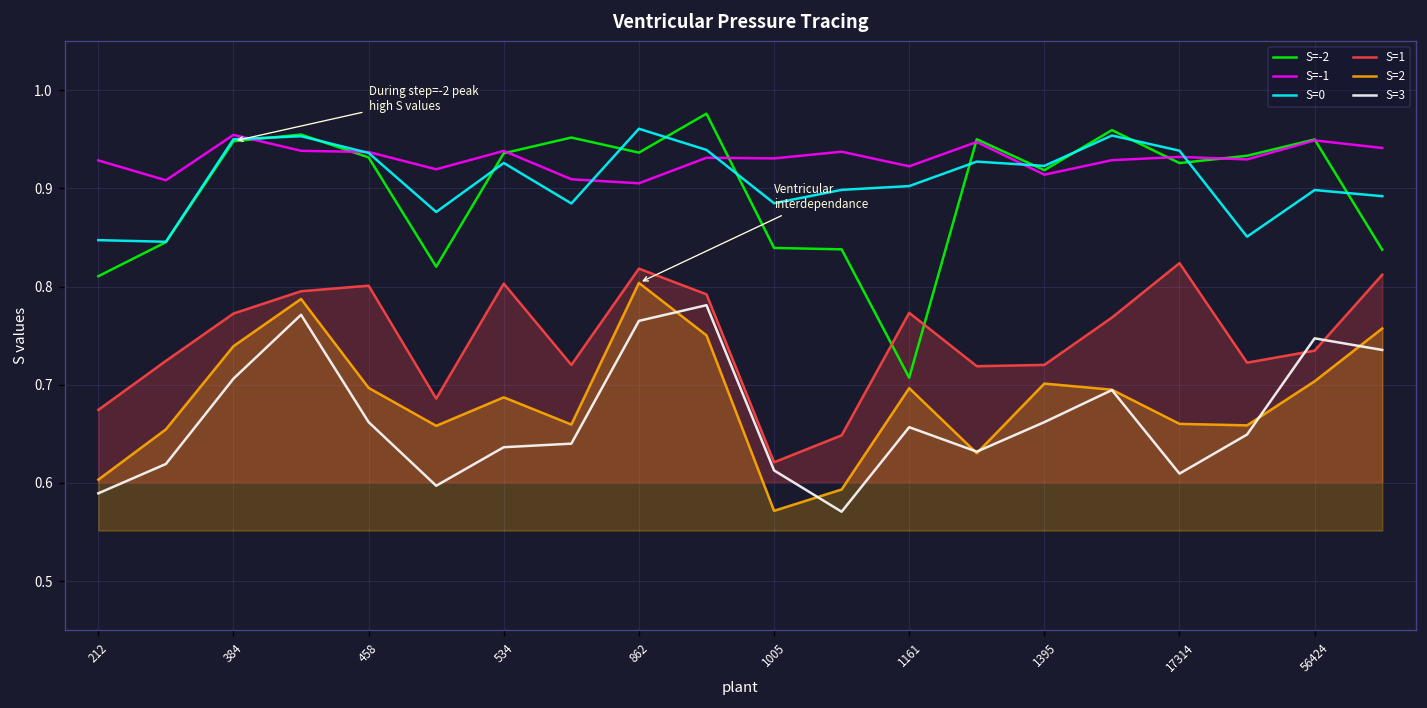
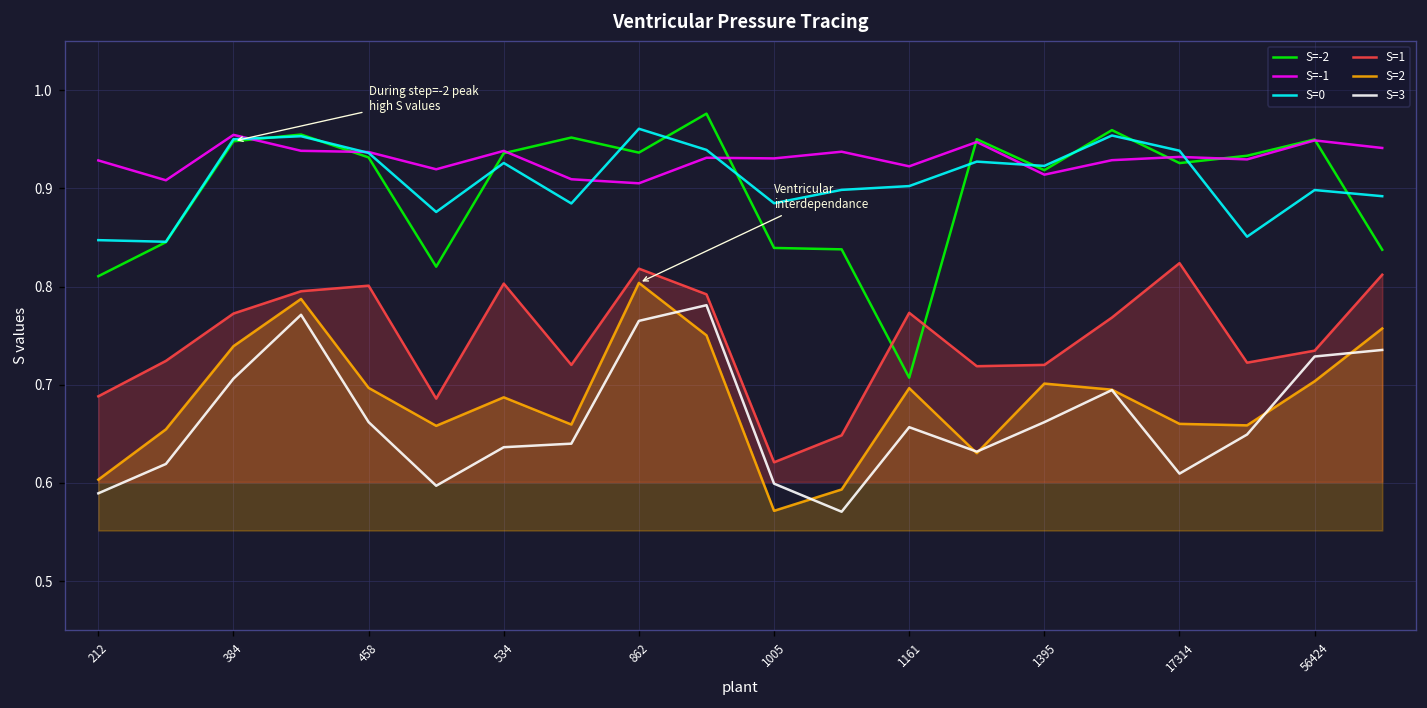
S=1, 212: 0.67 -> 0.69
S=3, 1005: 0.61 -> 0.60
S=3, 56424: 0.75 -> 0.73
